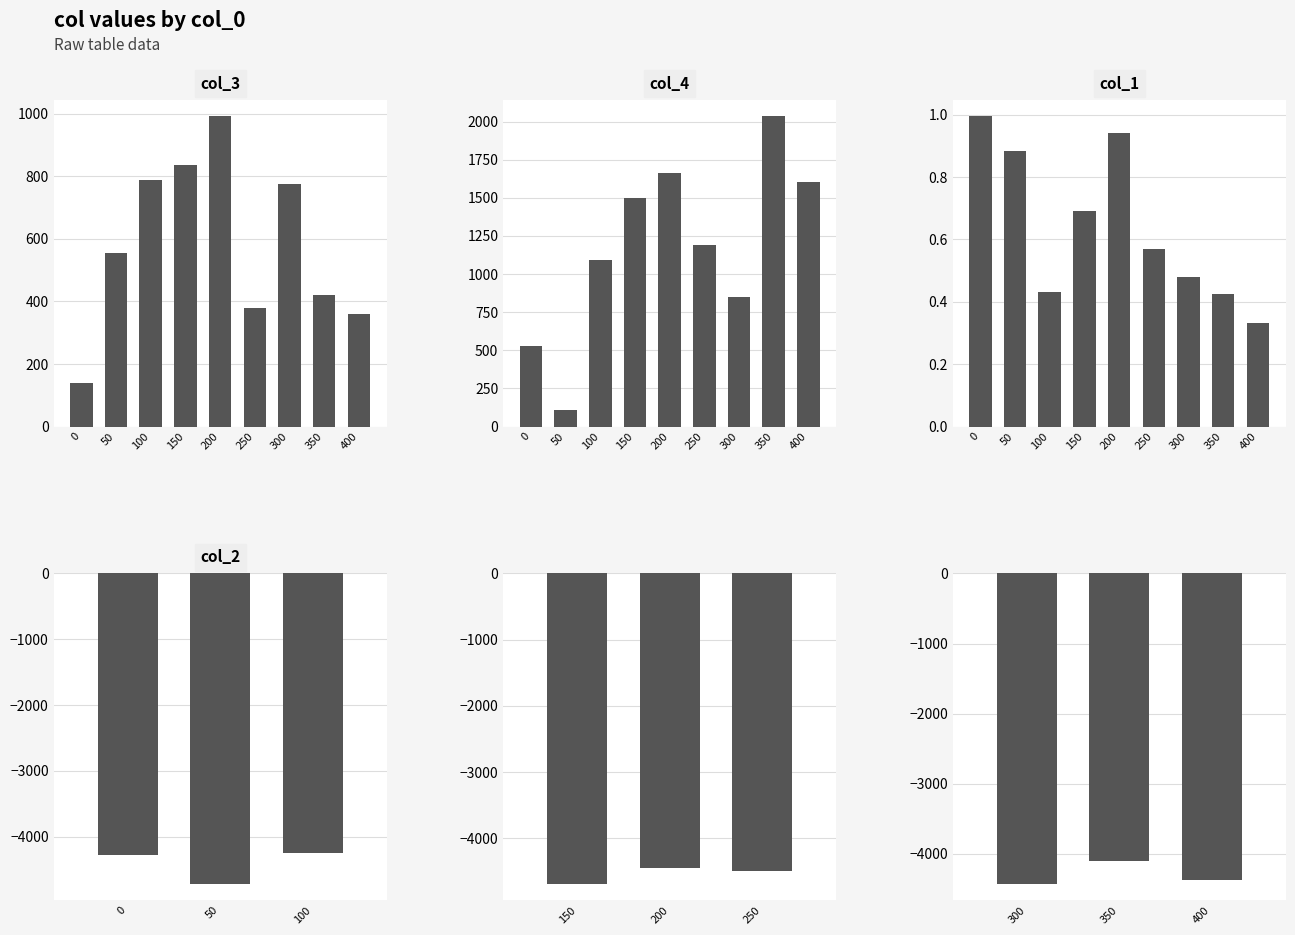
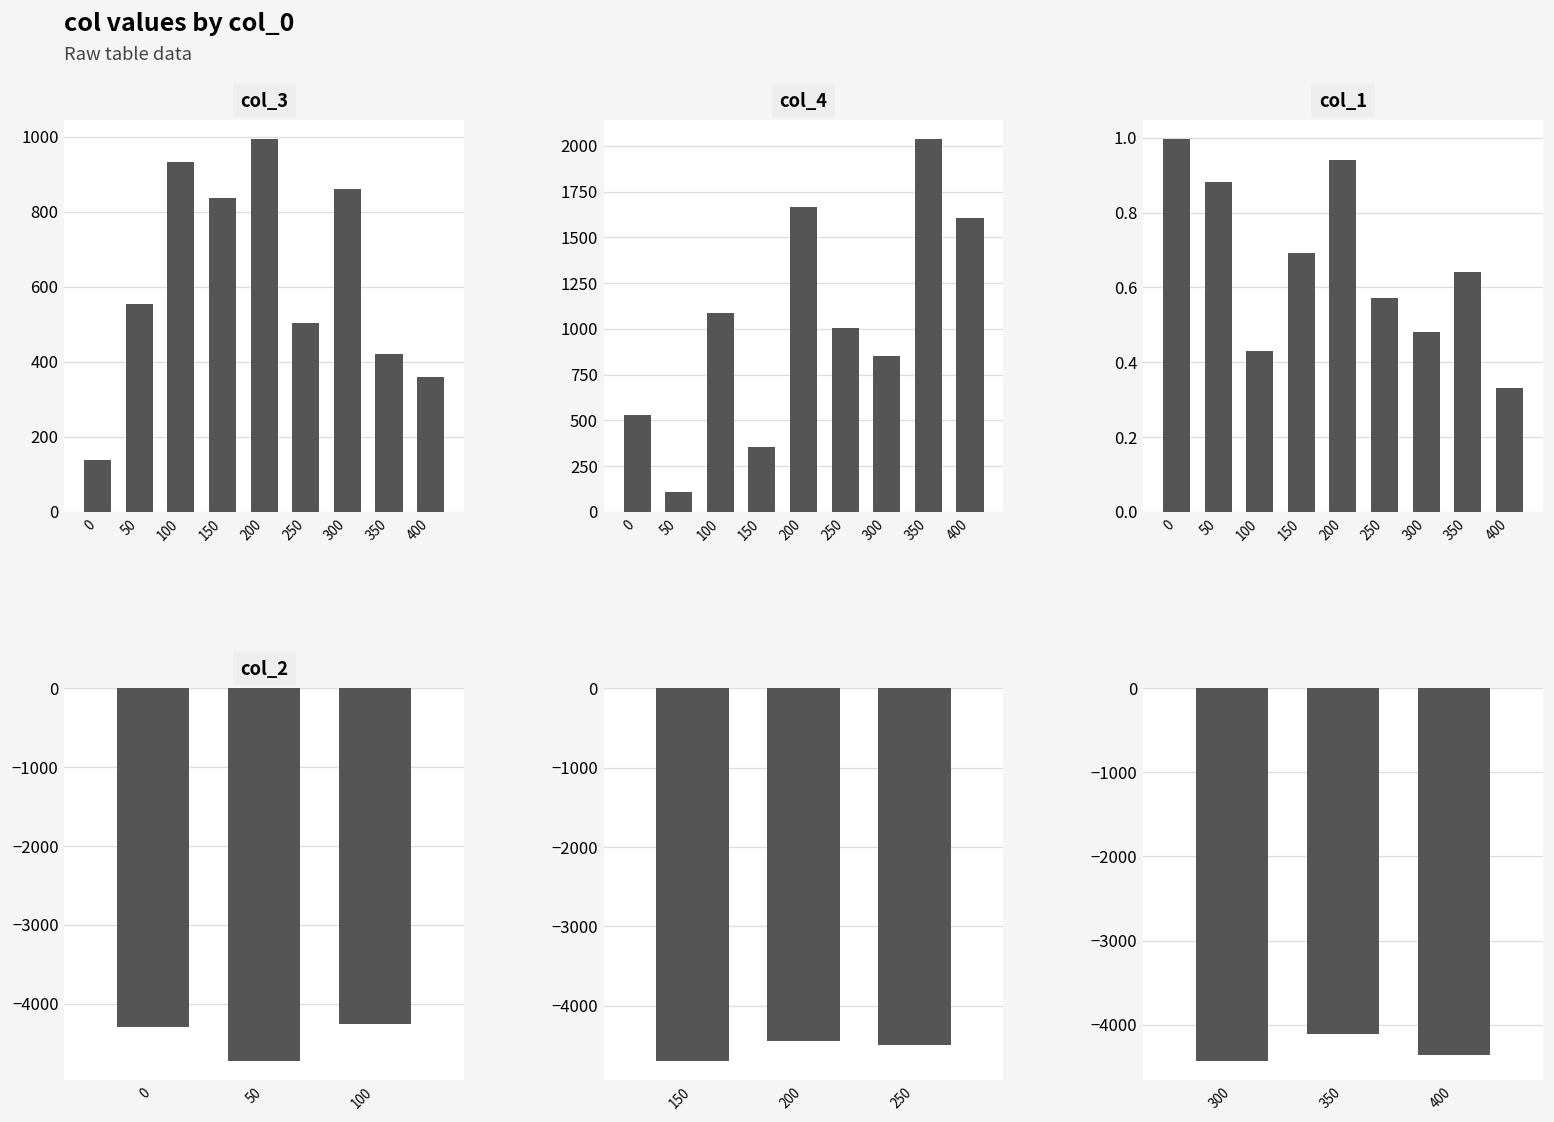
col_3, 100: 790 -> 930
col_3, 250: 380 -> 500
col_3, 300: 780 -> 860
col_4, 150: 1500 -> 360
col_4, 250: 1190 -> 1010
col_1, 350: 0.43 -> 0.64
